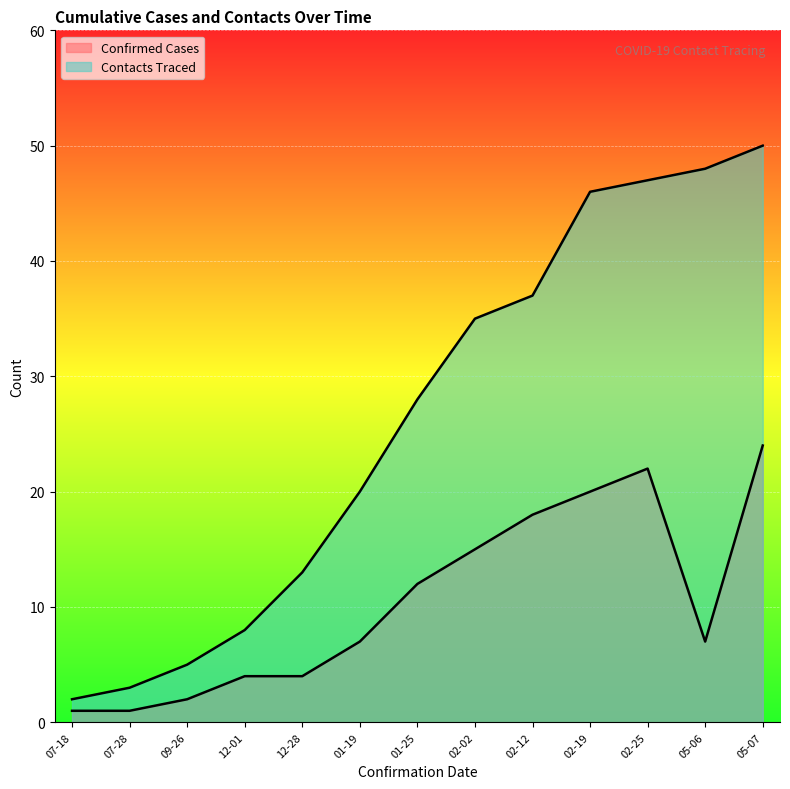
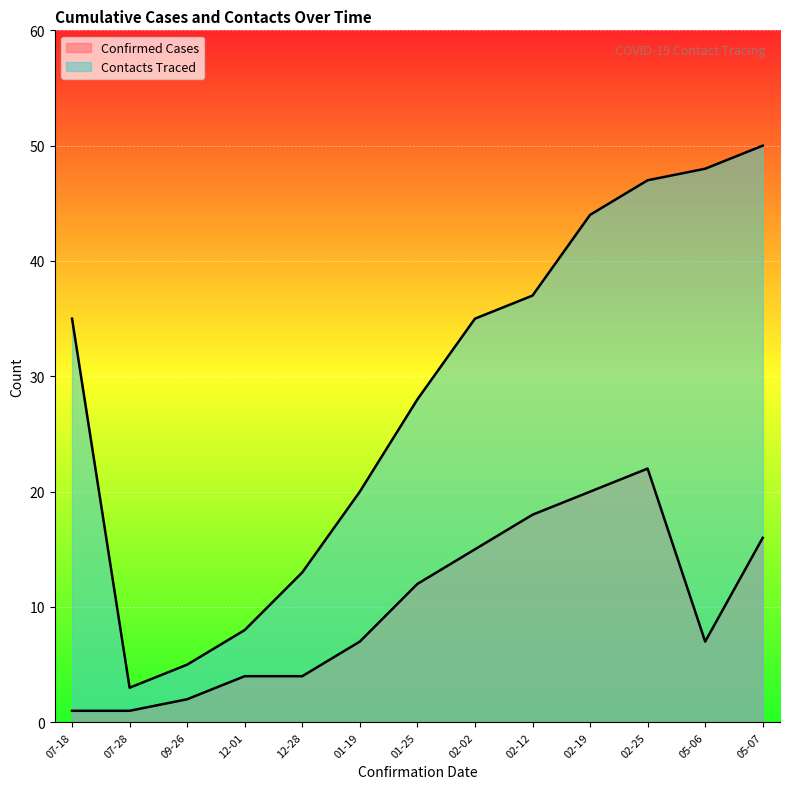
Contacts Traced, 07-18: 2 -> 35
Contacts Traced, 02-19: 46 -> 44
Confirmed Cases, 05-07: 24 -> 16
